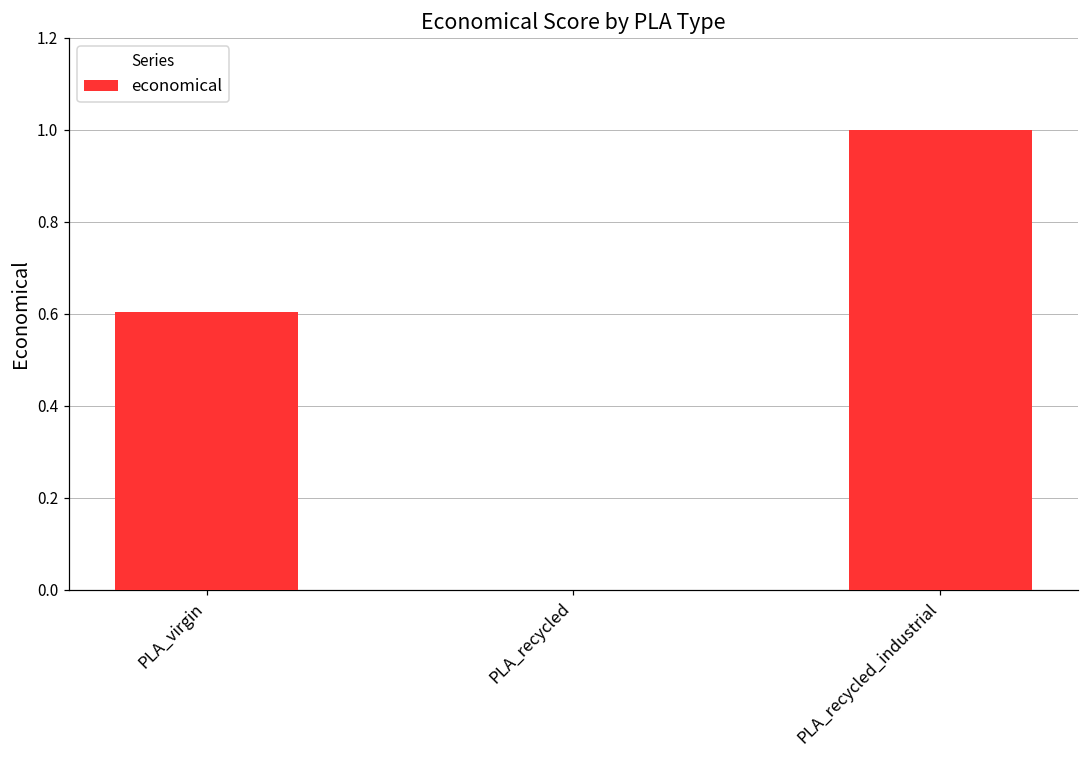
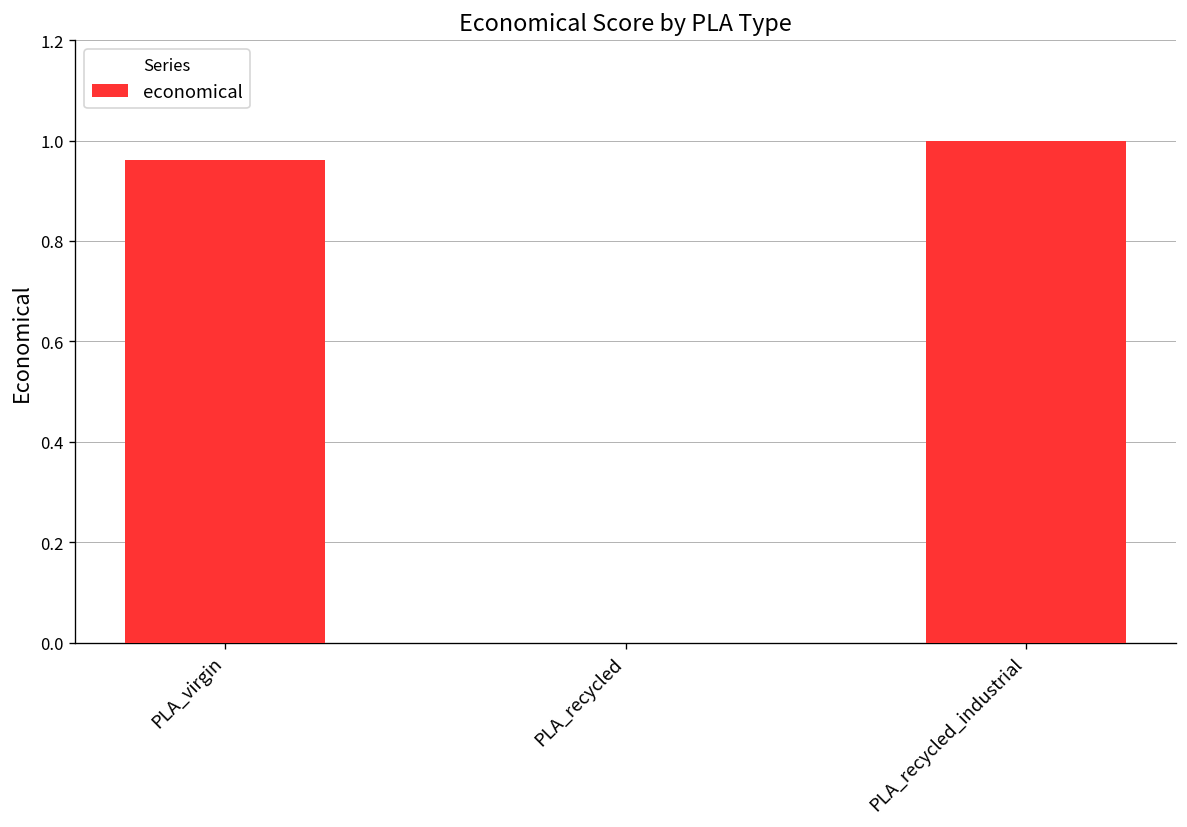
PLA_virgin: 0.60 -> 0.96
